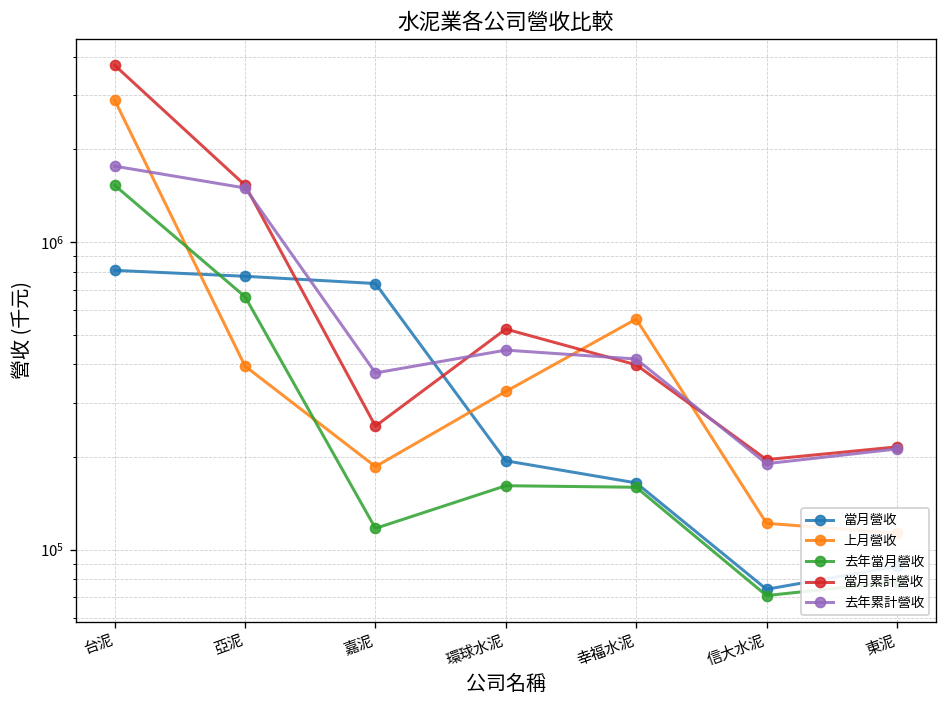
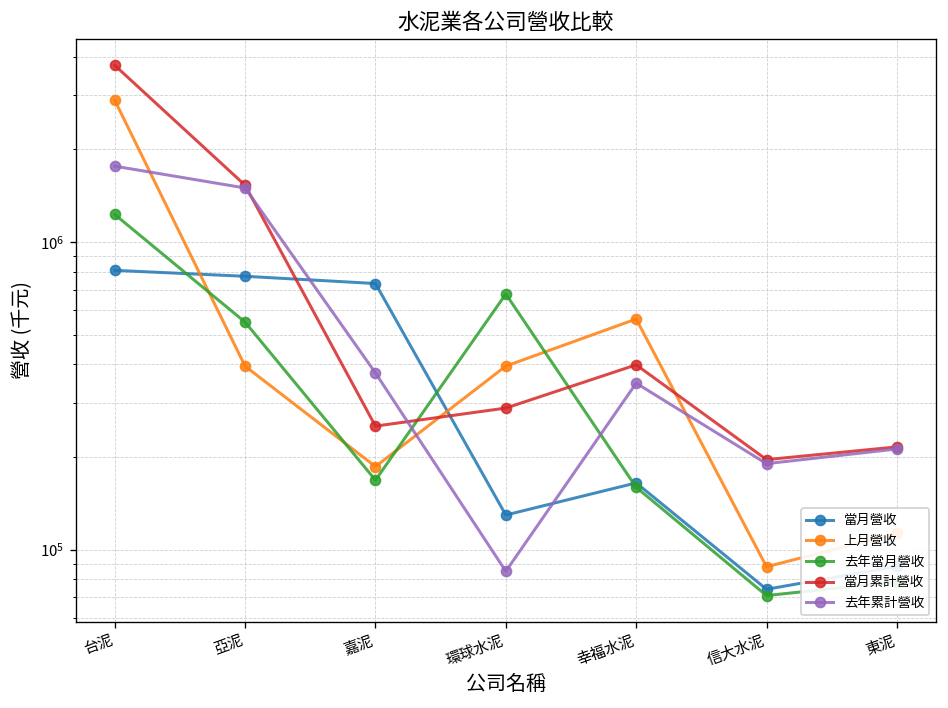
去年當月營收, 台泥: 1500000 -> 1200000
去年當月營收, 亞泥: 660000 -> 550000
去年當月營收, 嘉泥: 120000 -> 170000
當月營收, 環球水泥: 190000 -> 130000
上月營收, 環球水泥: 330000 -> 390000
去年當月營收, 環球水泥: 160000 -> 680000
當月累計營收, 環球水泥: 520000 -> 290000
去年累計營收, 環球水泥: 440000 -> 85000
去年累計營收, 幸福水泥: 420000 -> 350000
上月營收, 信大水泥: 120000 -> 88000
